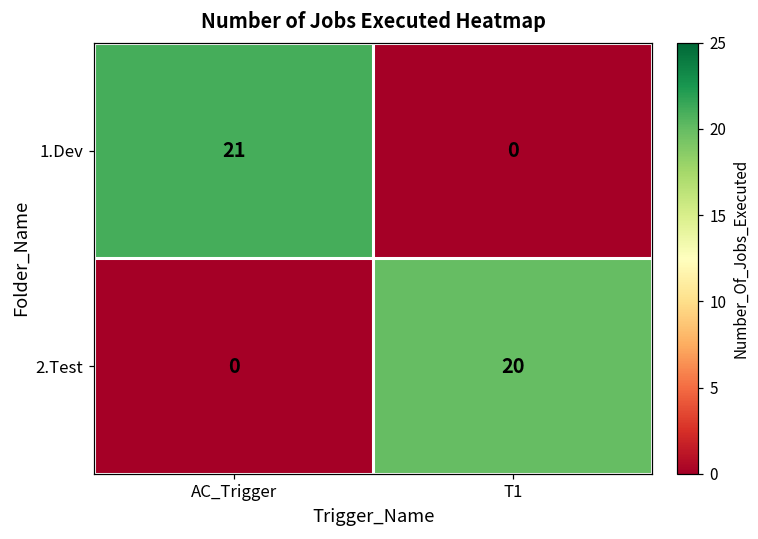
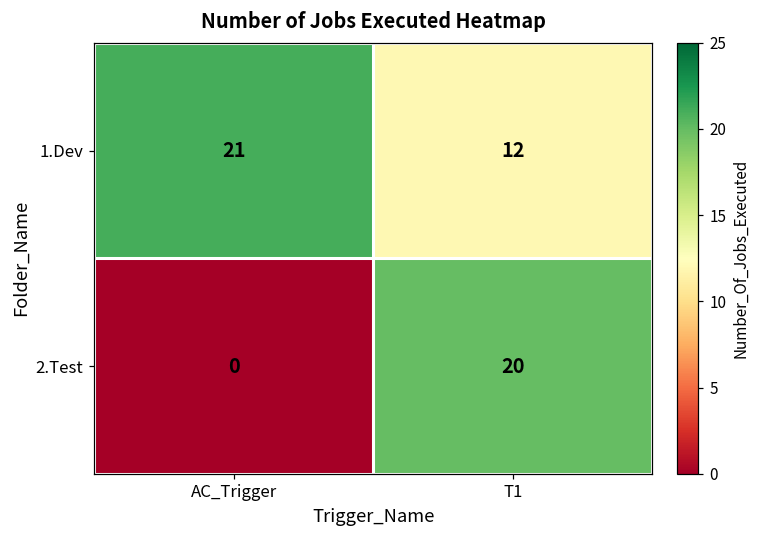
1.Dev, T1: 0 -> 12
